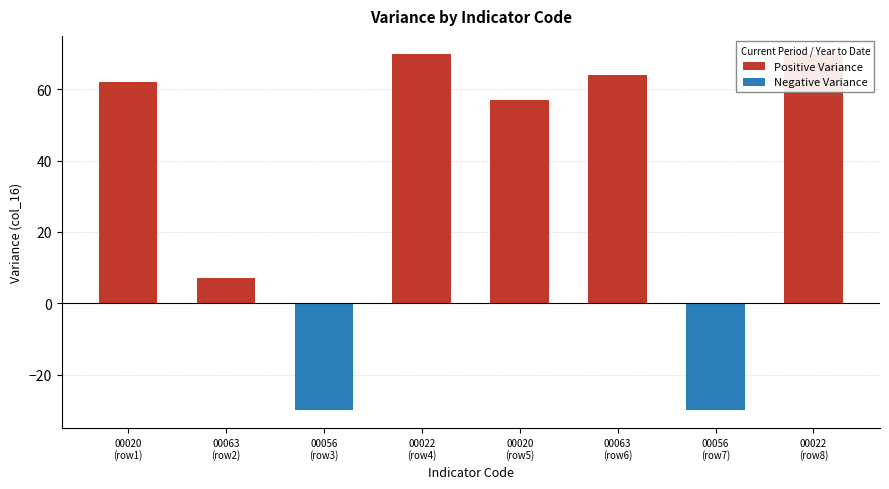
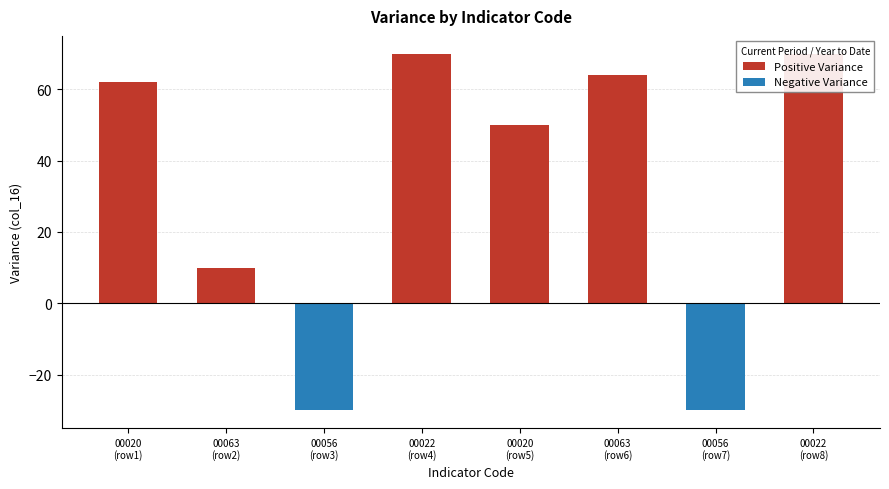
Positive Variance, 00063 (row2): 7 -> 10
Positive Variance, 00020 (row5): 57 -> 50
